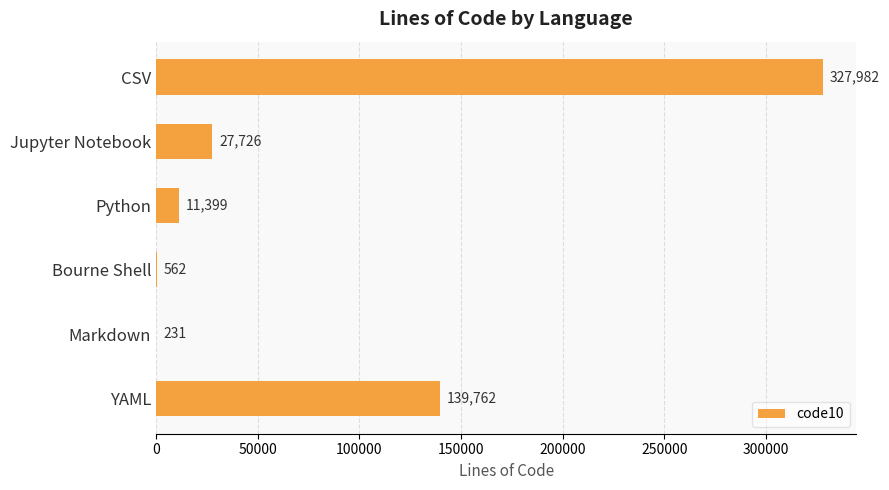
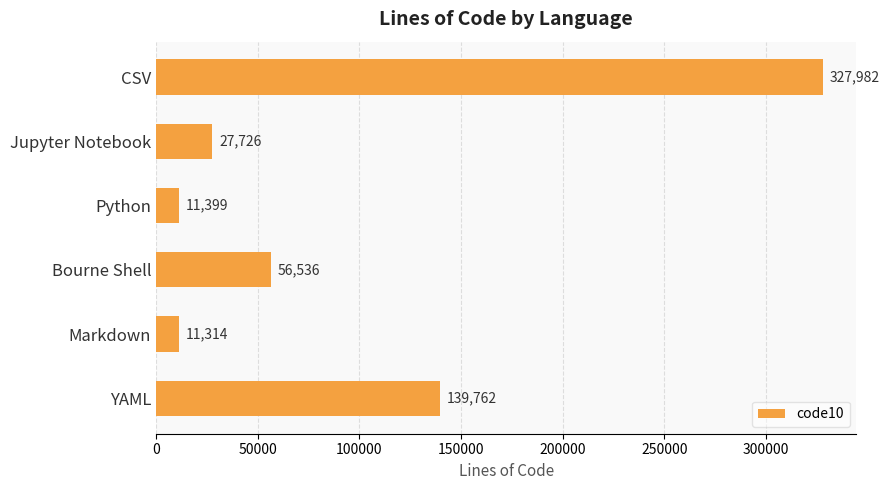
Bourne Shell: 562 -> 56,536
Markdown: 231 -> 11,314
